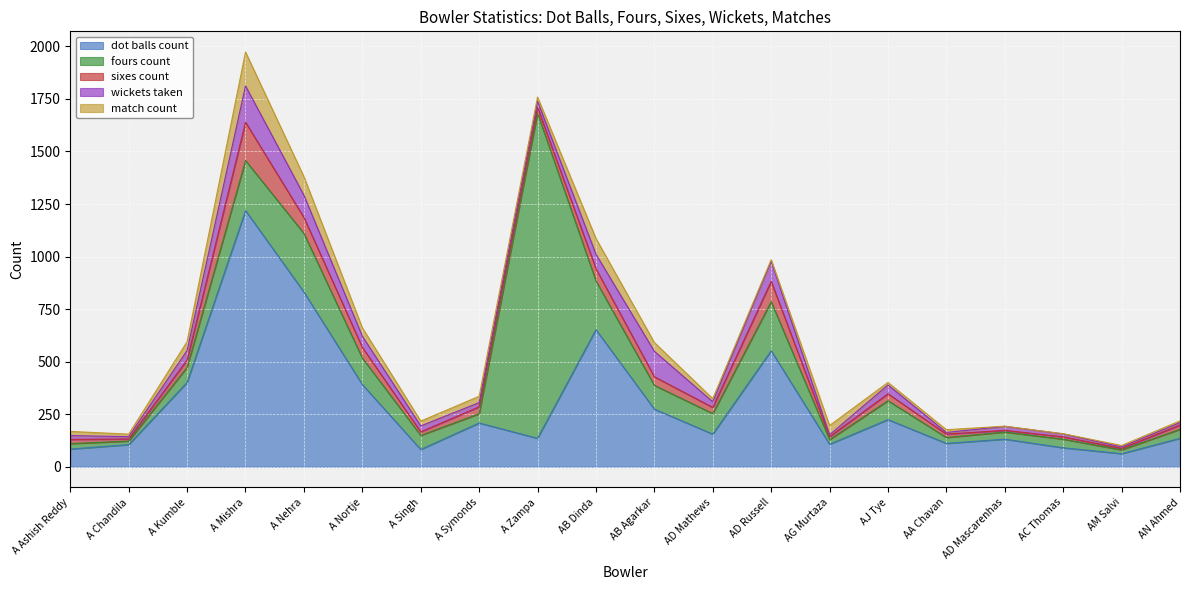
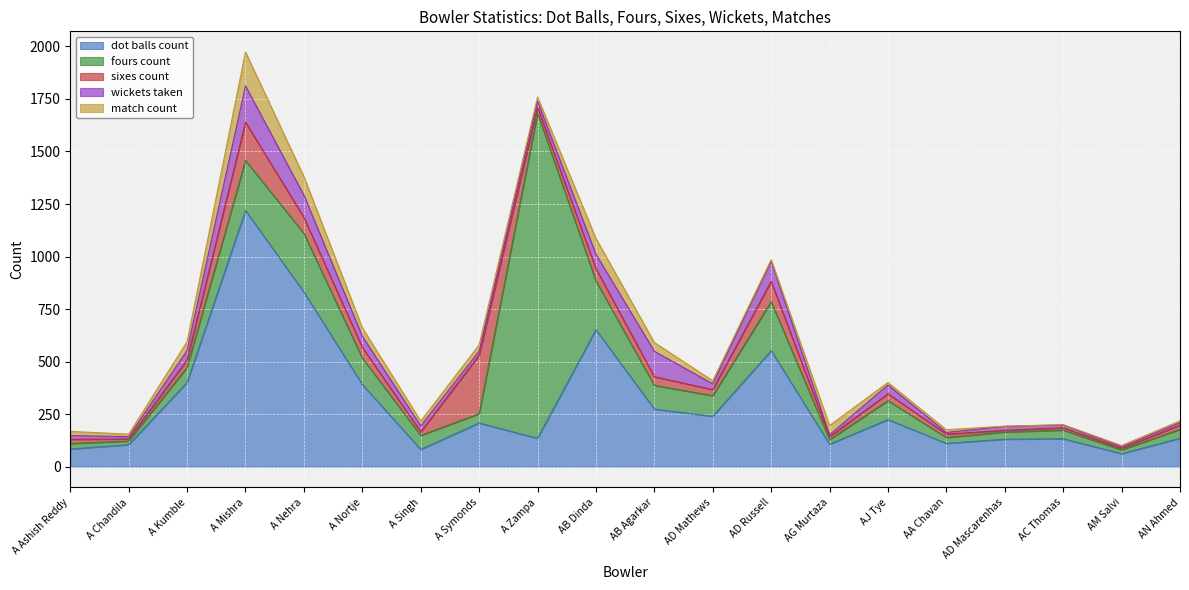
sixes count, A Symonds: 30 -> 280
dot balls count, AD Mathews: 160 -> 240
dot balls count, AC Thomas: 90 -> 130
